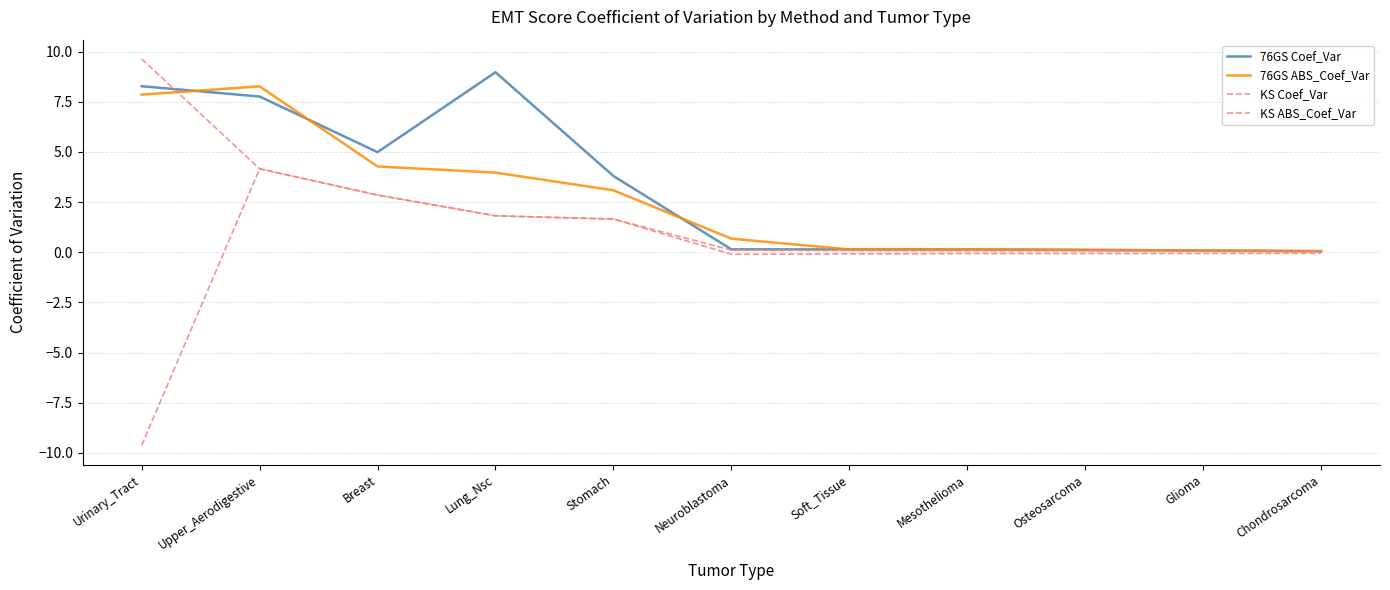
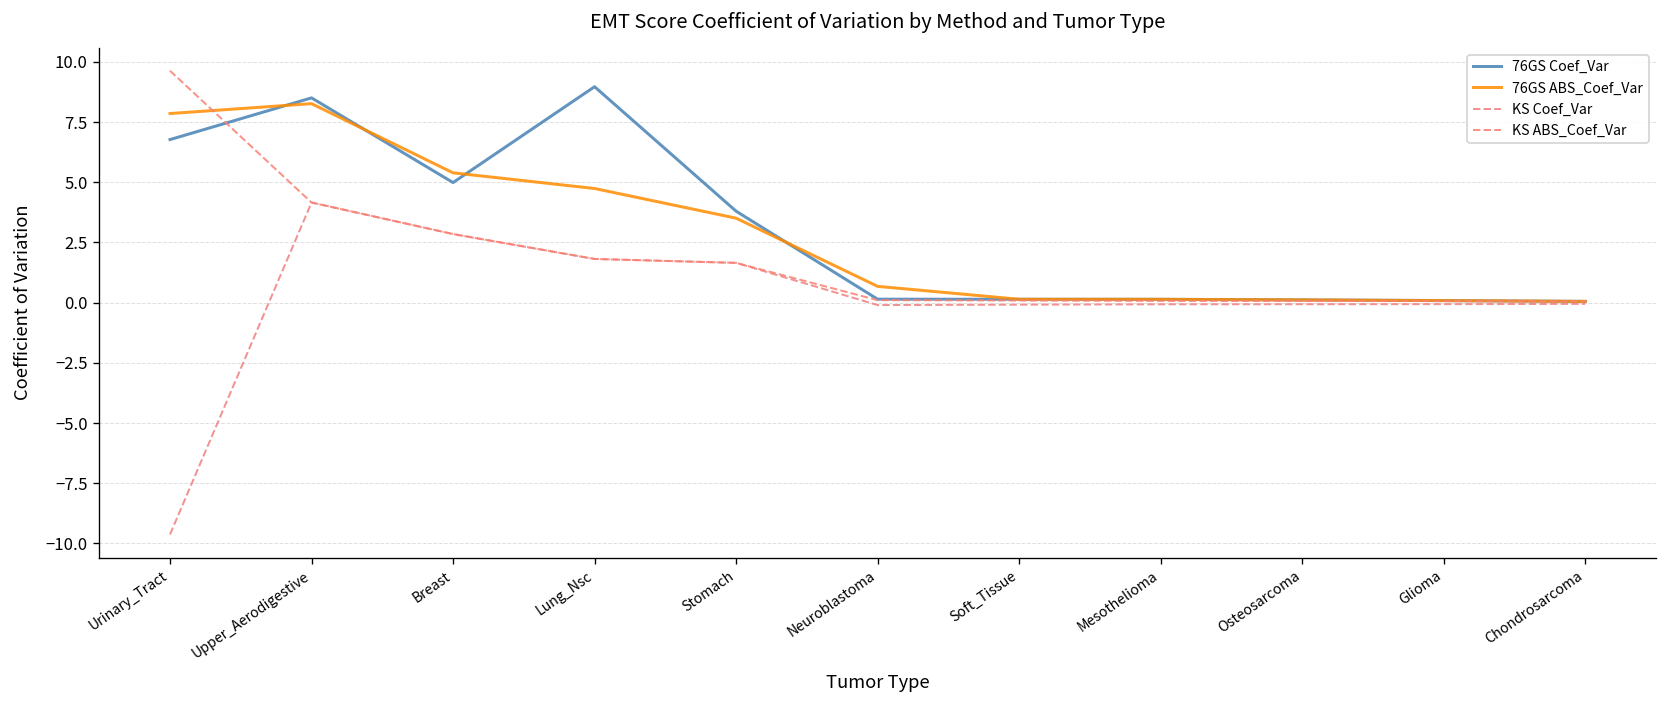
76GS Coef_Var, Urinary_Tract: 8.3 -> 6.8
76GS Coef_Var, Upper_Aerodigestive: 7.8 -> 8.5
76GS ABS_Coef_Var, Breast: 4.3 -> 5.4
76GS ABS_Coef_Var, Lung_Nsc: 4.0 -> 4.7
76GS ABS_Coef_Var, Stomach: 3.1 -> 3.5
